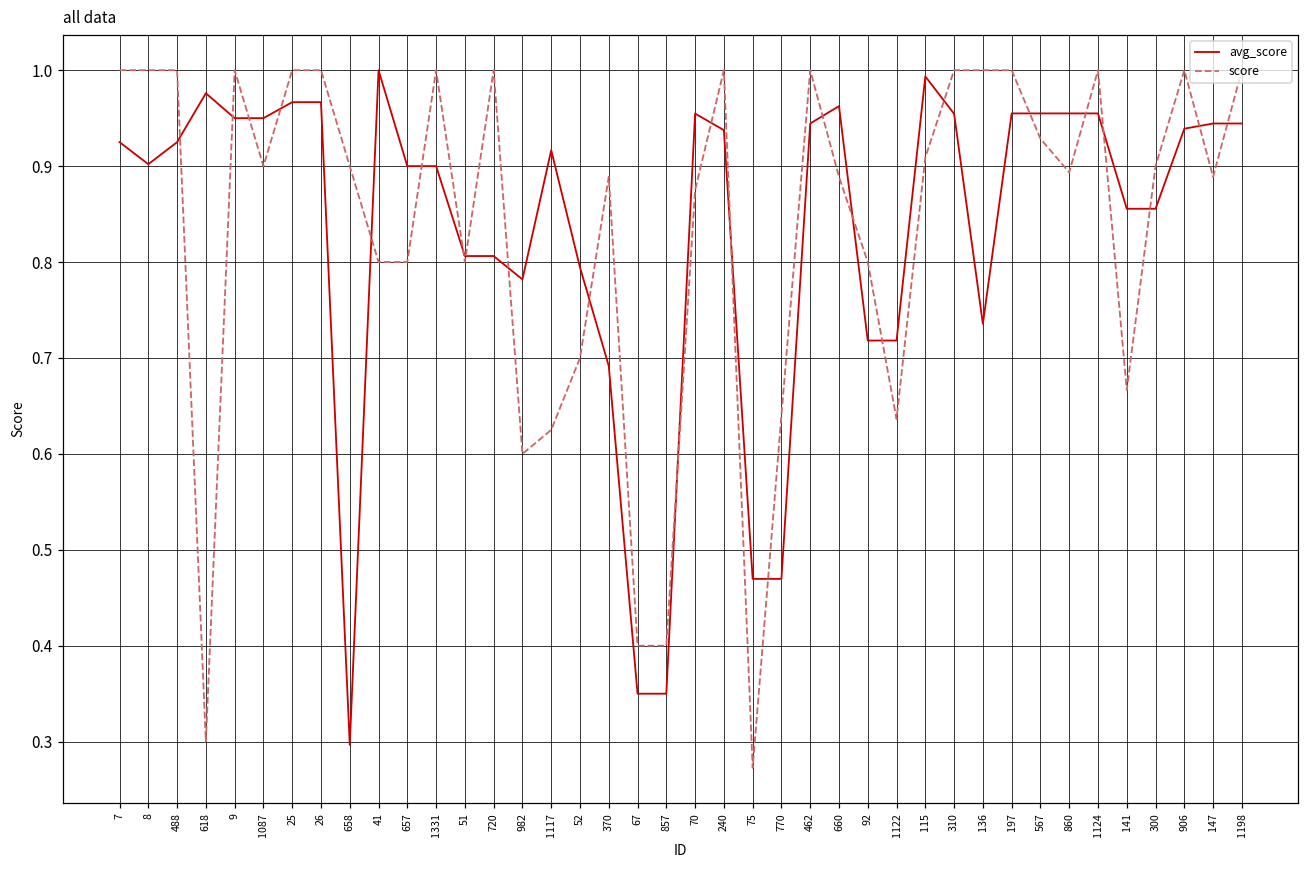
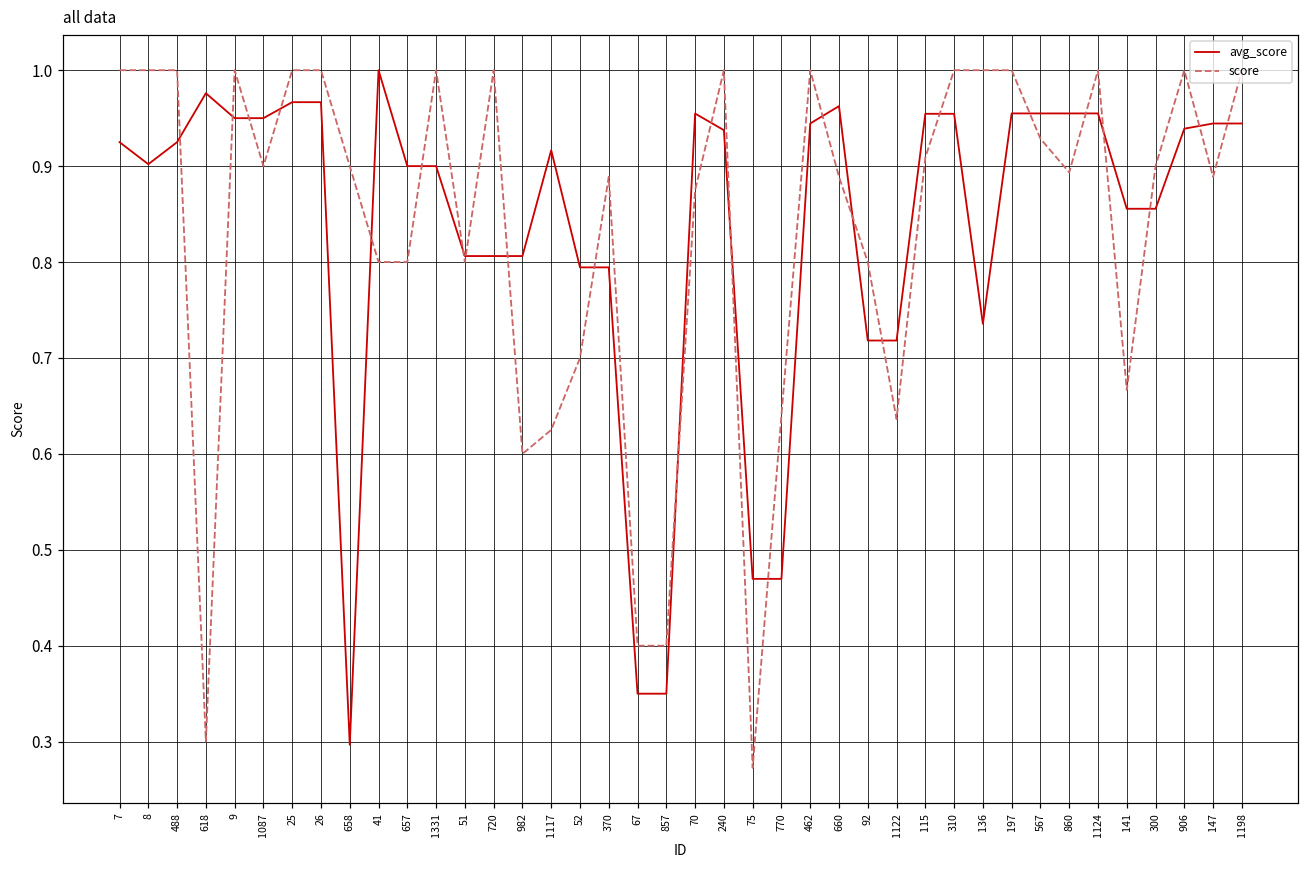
avg_score, 982: 0.78 -> 0.81
avg_score, 370: 0.69 -> 0.79
avg_score, 115: 0.99 -> 0.95
